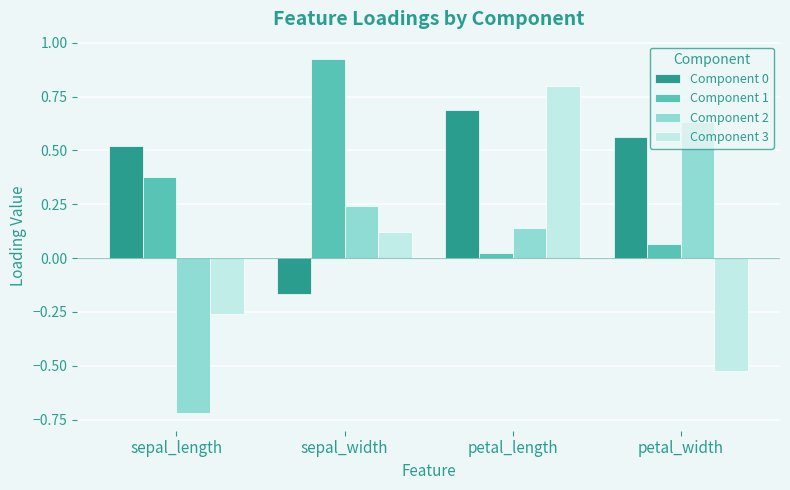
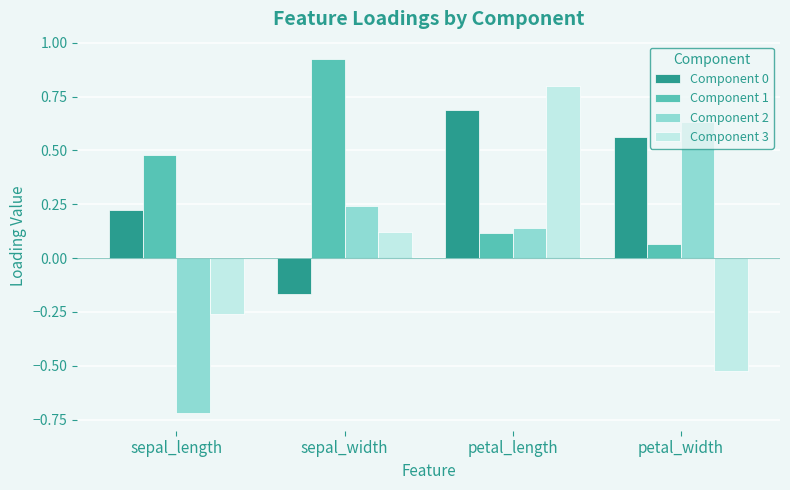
Component 0, sepal_length: 0.52 -> 0.22
Component 1, sepal_length: 0.38 -> 0.48
Component 1, petal_length: 0.02 -> 0.12
